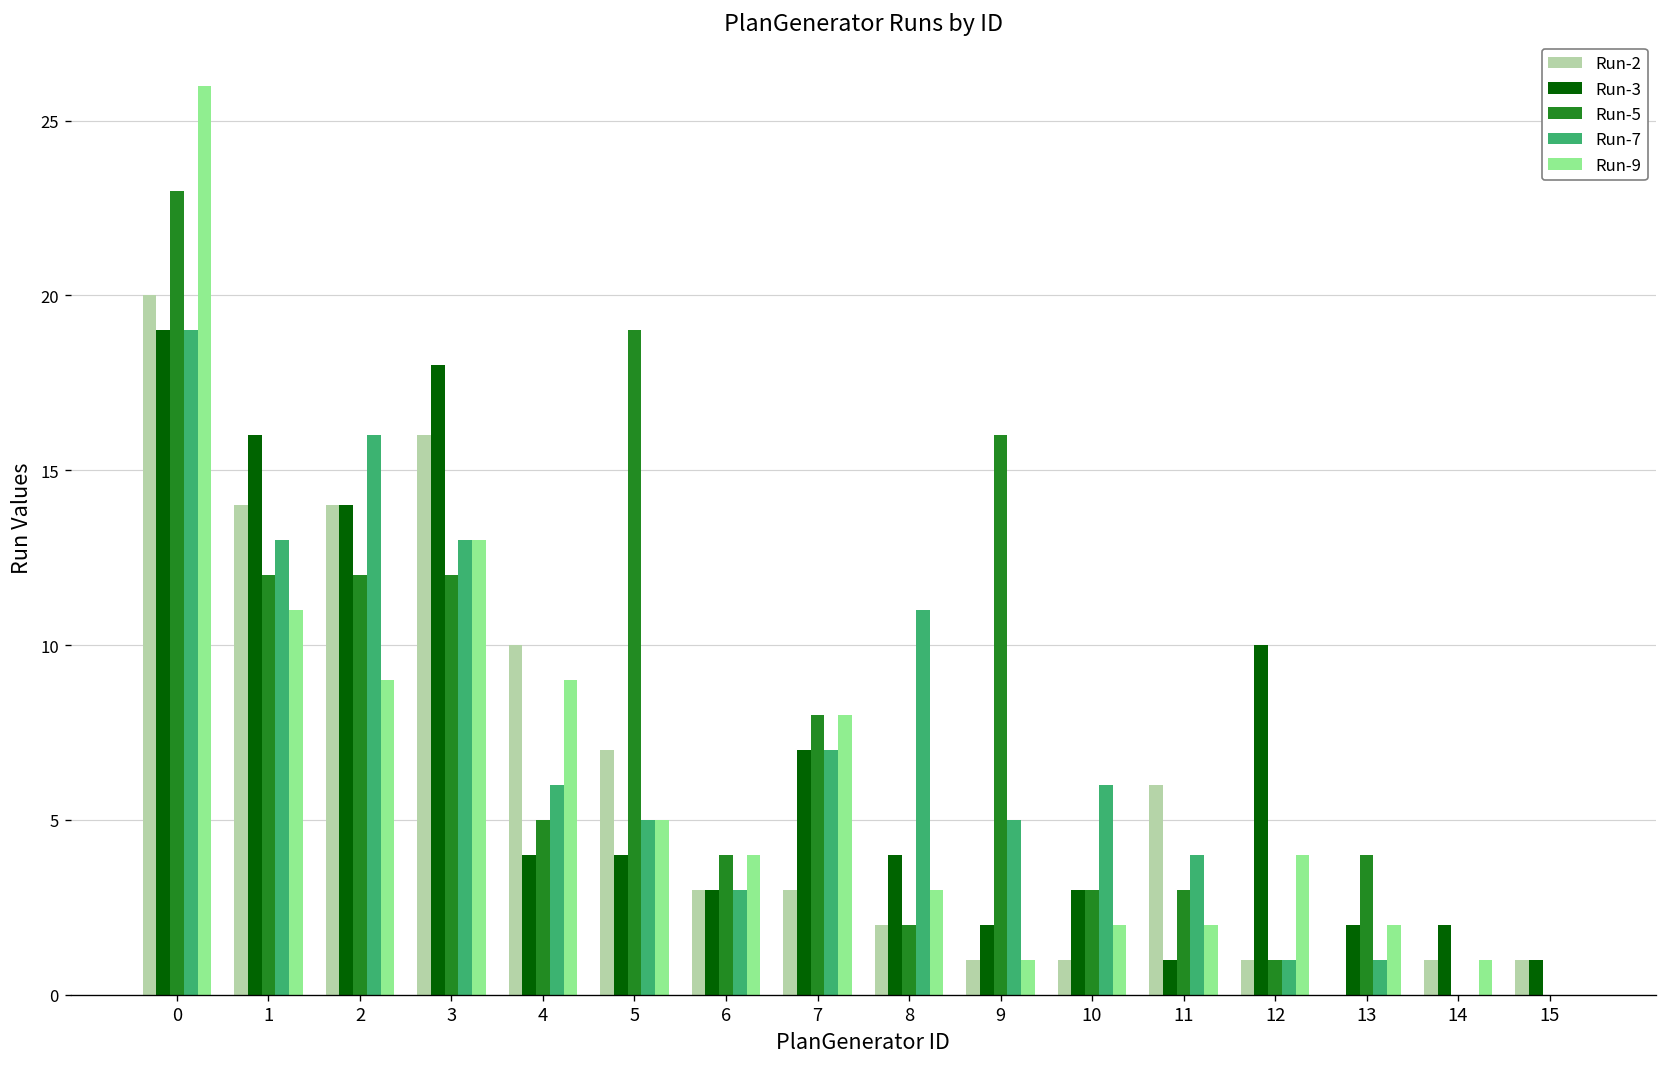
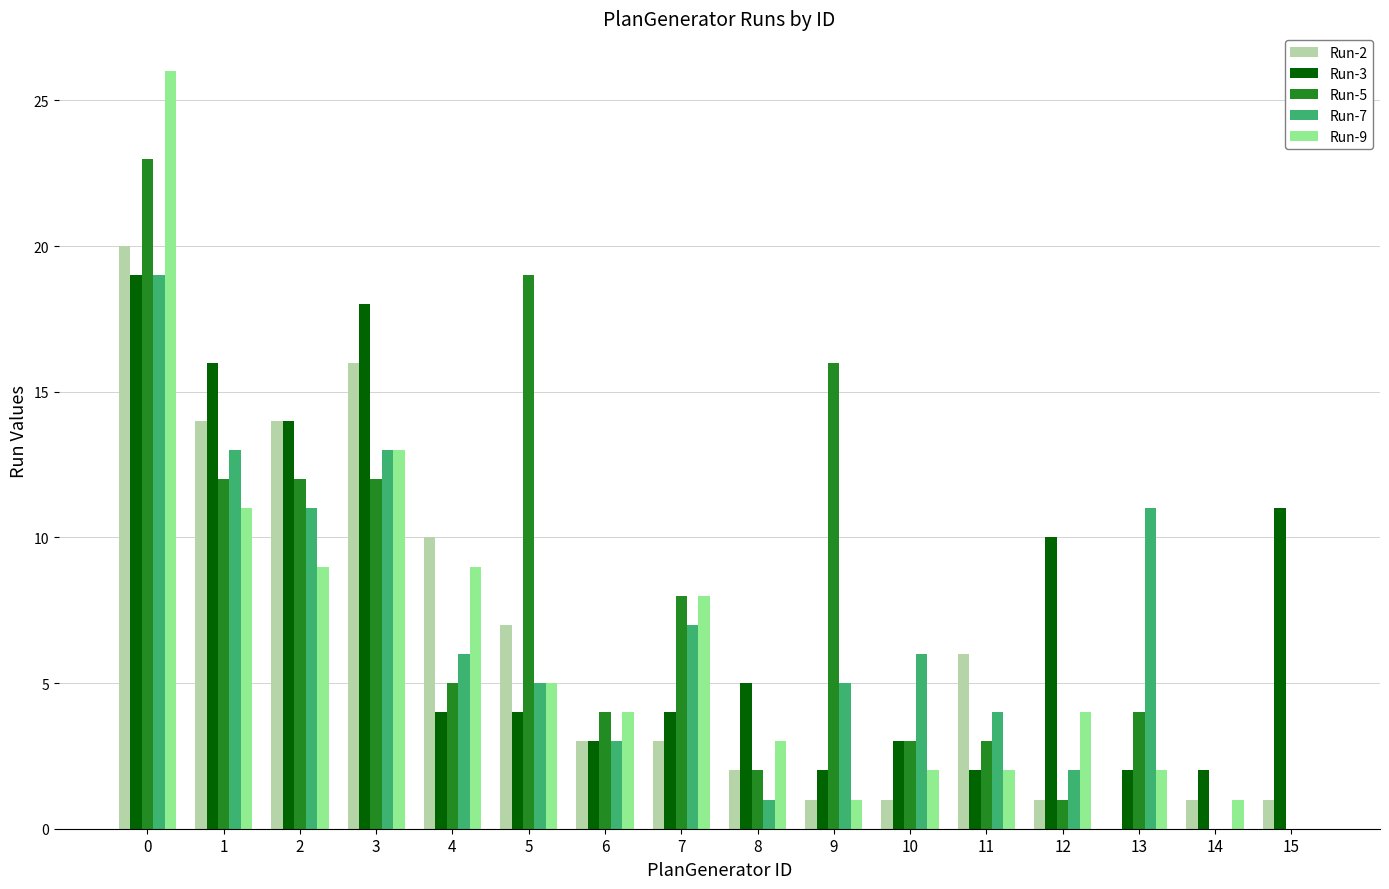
Run-7, 2: 16 -> 11
Run-3, 7: 7 -> 4
Run-3, 8: 4 -> 5
Run-7, 8: 11 -> 1
Run-3, 11: 1 -> 2
Run-7, 12: 1 -> 2
Run-7, 13: 1 -> 11
Run-3, 15: 1 -> 11
